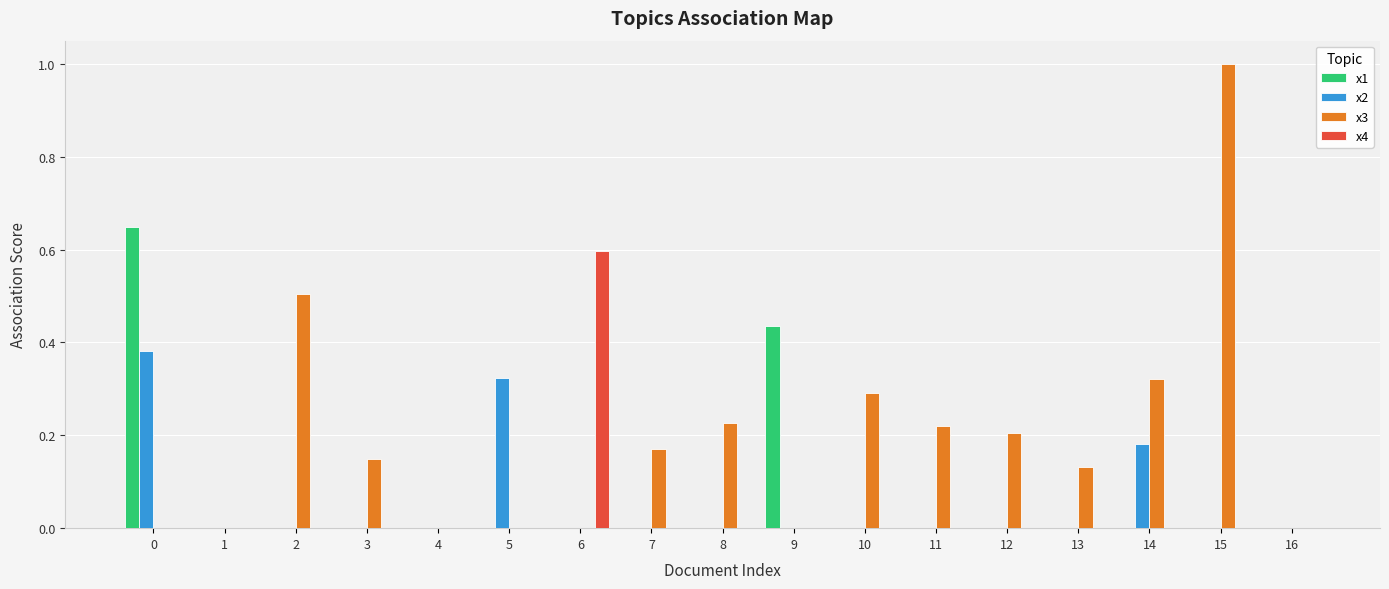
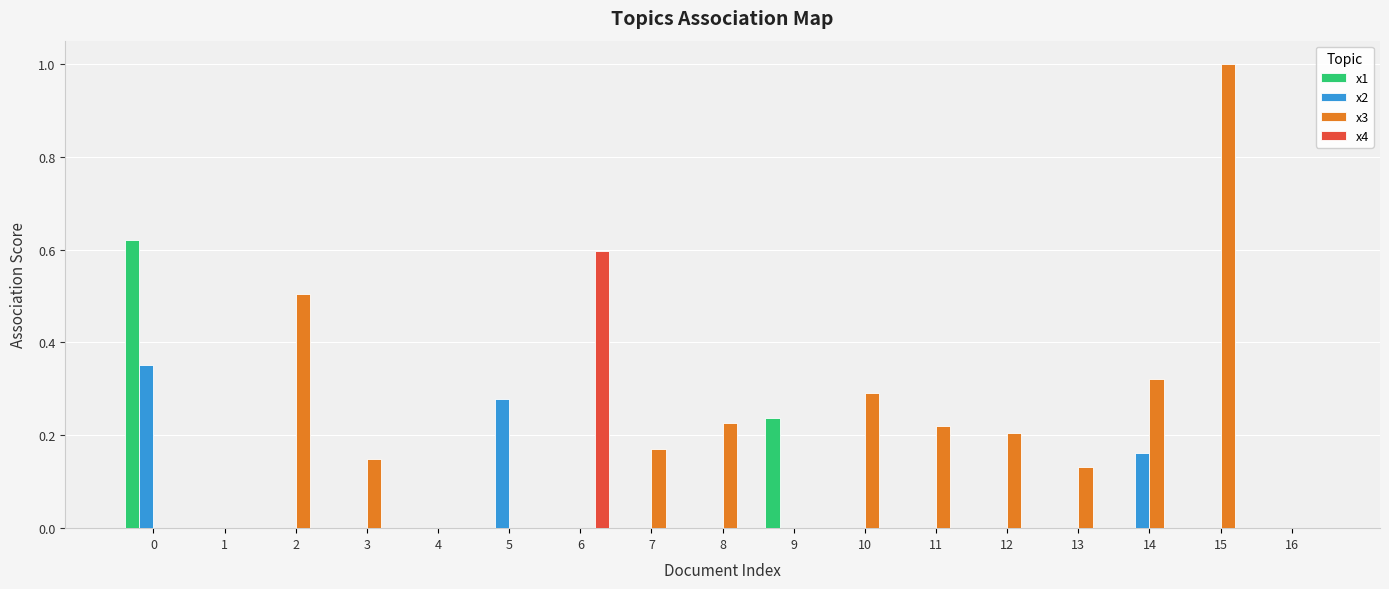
x1, 0: 0.65 -> 0.62
x2, 0: 0.38 -> 0.35
x2, 5: 0.32 -> 0.28
x1, 9: 0.44 -> 0.24
x2, 14: 0.18 -> 0.16
